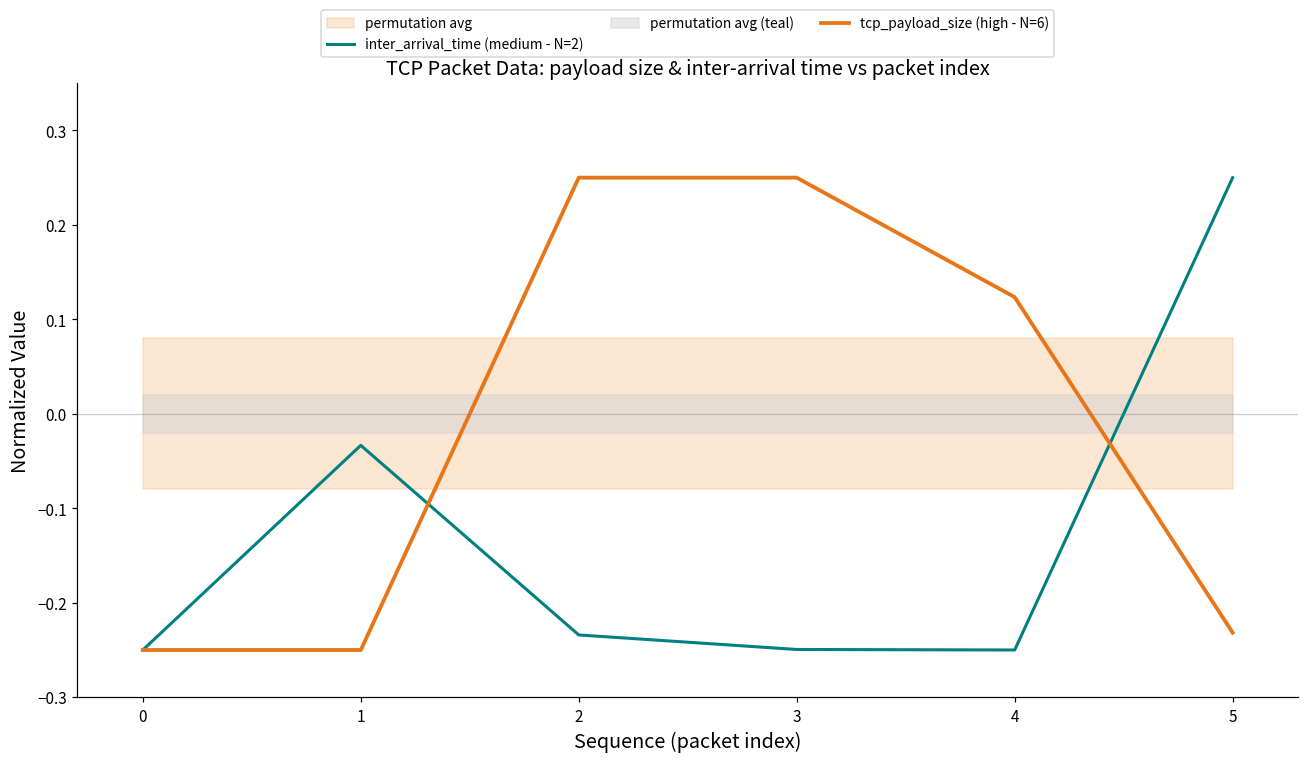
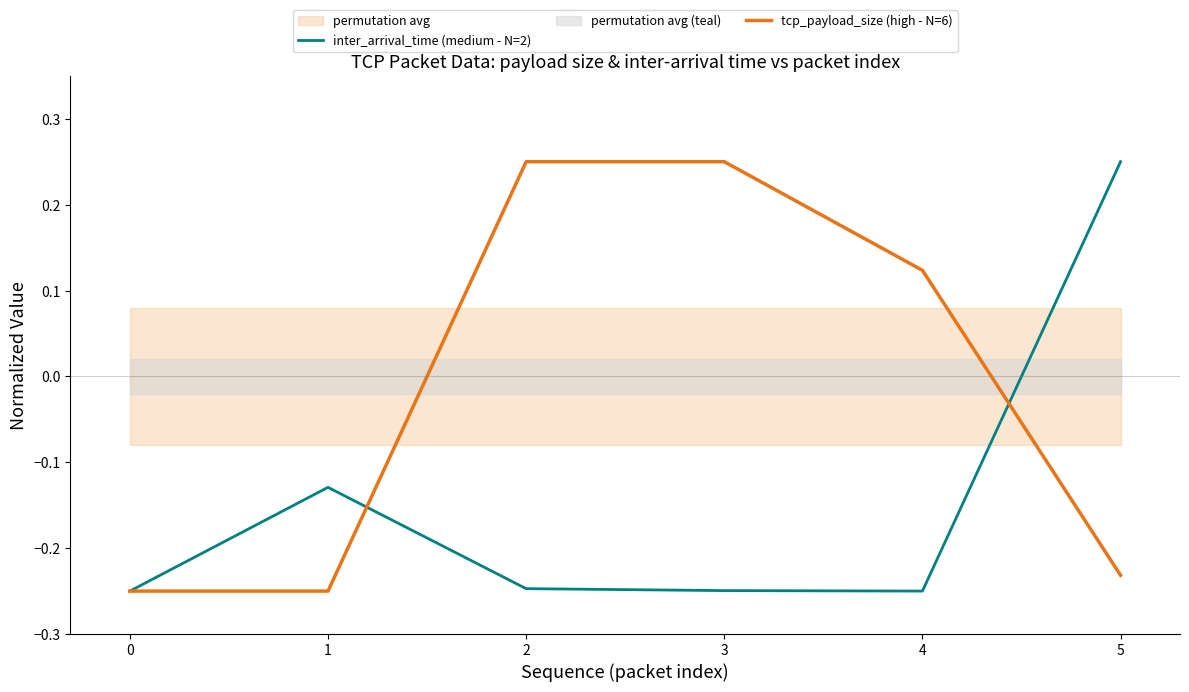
inter_arrival_time (medium - N=2), 1: -0.03 -> -0.13
inter_arrival_time (medium - N=2), 2: -0.23 -> -0.25
